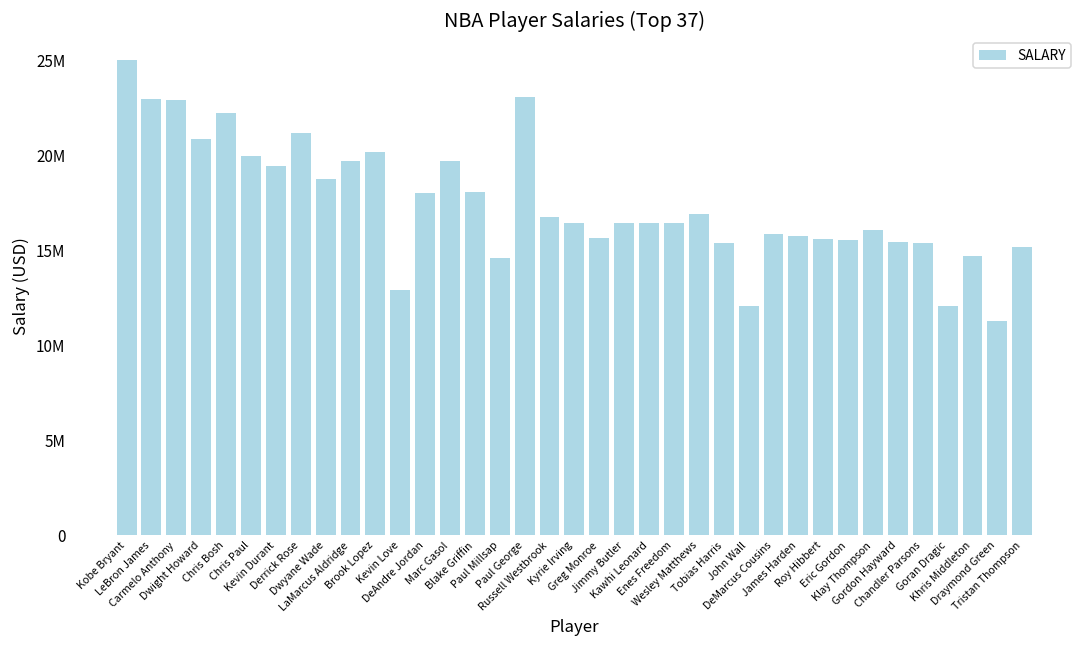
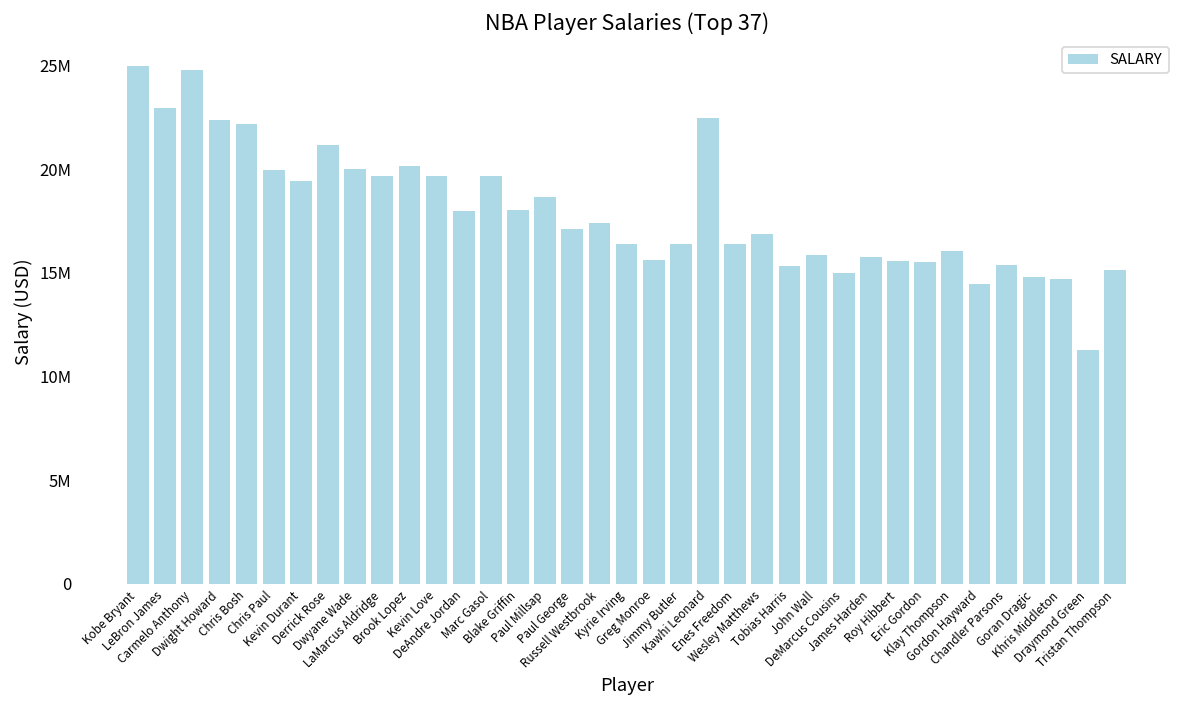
Carmelo Anthony: 22900000 -> 24800000
Dwight Howard: 20900000 -> 22400000
Dwyane Wade: 18700000 -> 20000000
Kevin Love: 12900000 -> 19700000
Paul Millsap: 14600000 -> 18700000
Paul George: 23000000 -> 17100000
Russell Westbrook: 16700000 -> 17400000
Kawhi Leonard: 16400000 -> 22500000
John Wall: 12000000 -> 15900000
DeMarcus Cousins: 15900000 -> 15000000
Gordon Hayward: 15400000 -> 14500000
Goran Dragic: 12100000 -> 14800000
